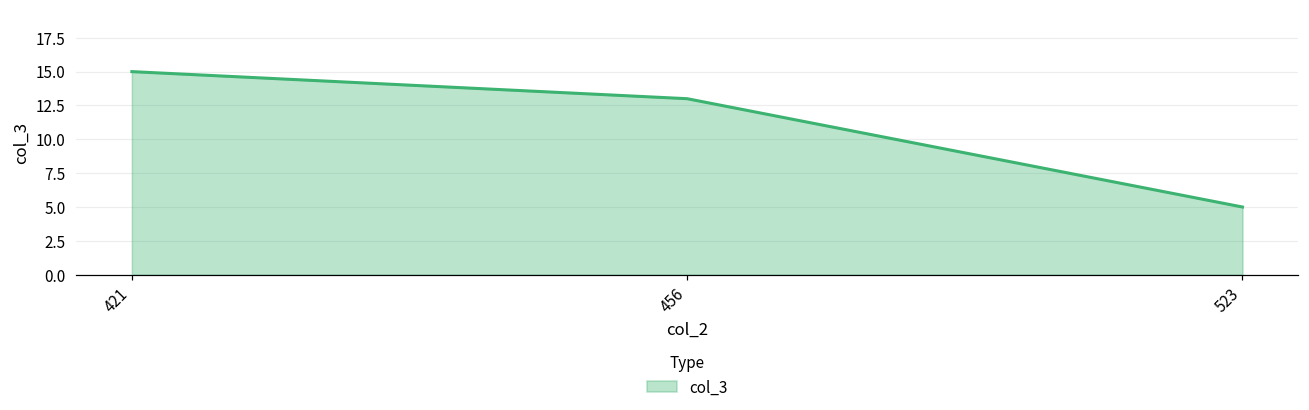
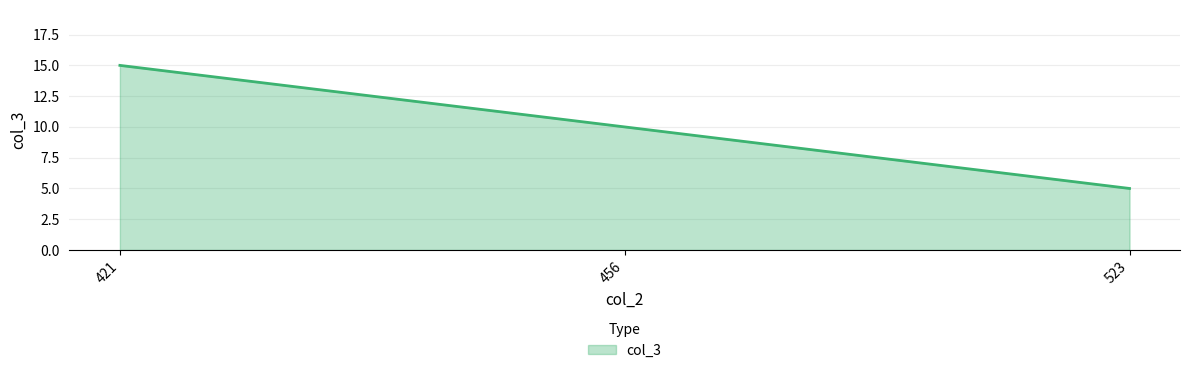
456: 13 -> 10
